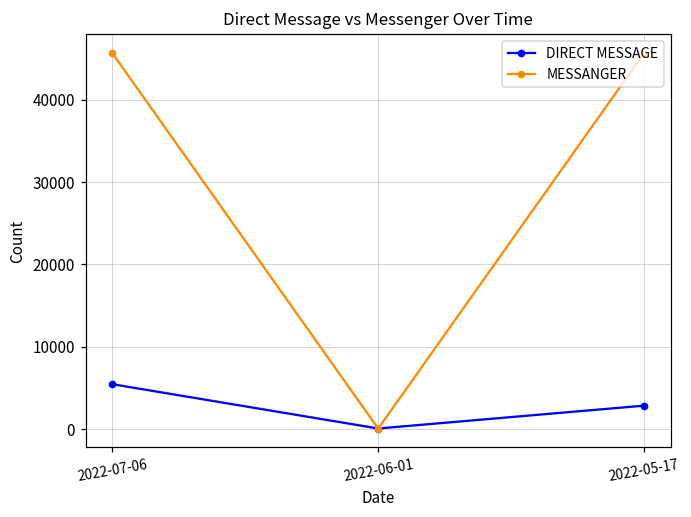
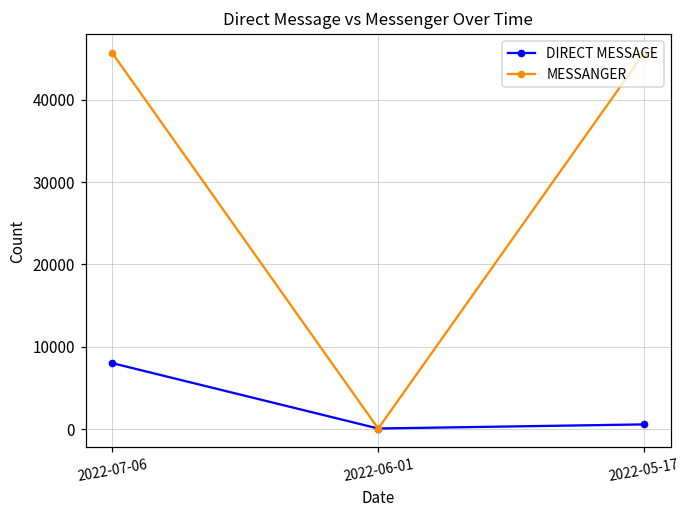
DIRECT MESSAGE, 2022-07-06: 5000 -> 8000
DIRECT MESSAGE, 2022-05-17: 3000 -> 1000
